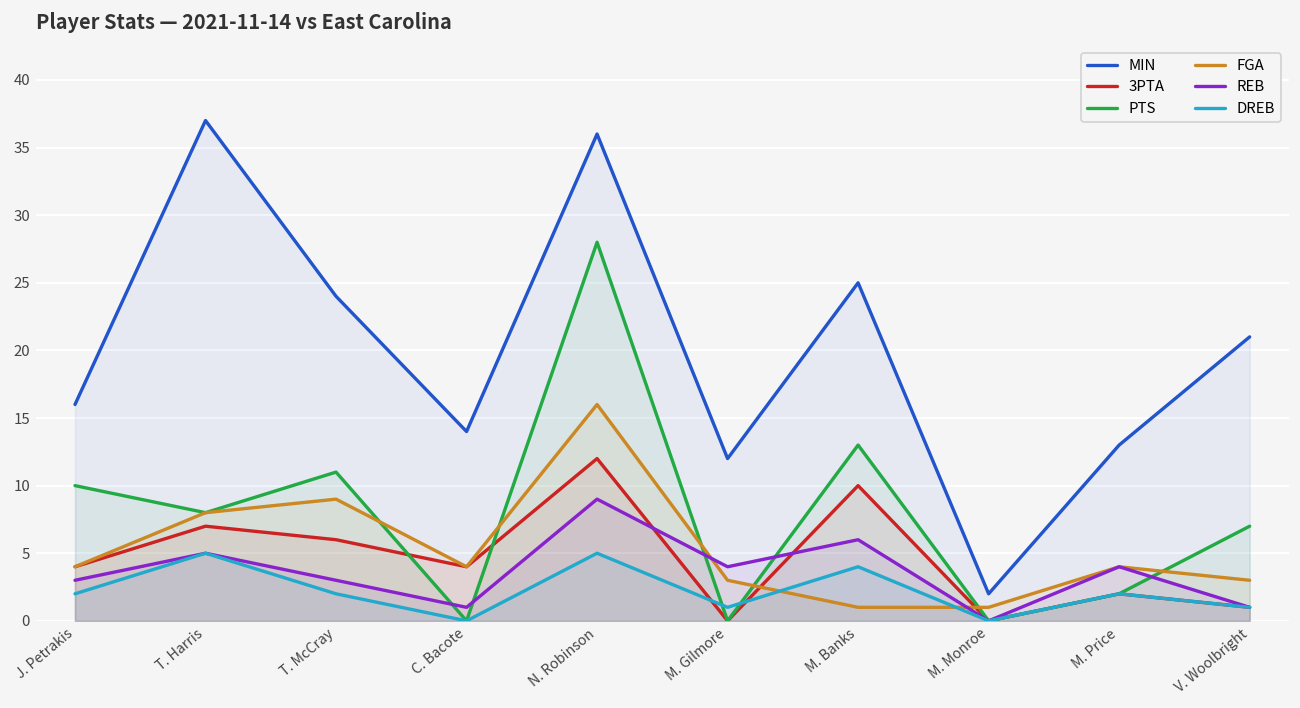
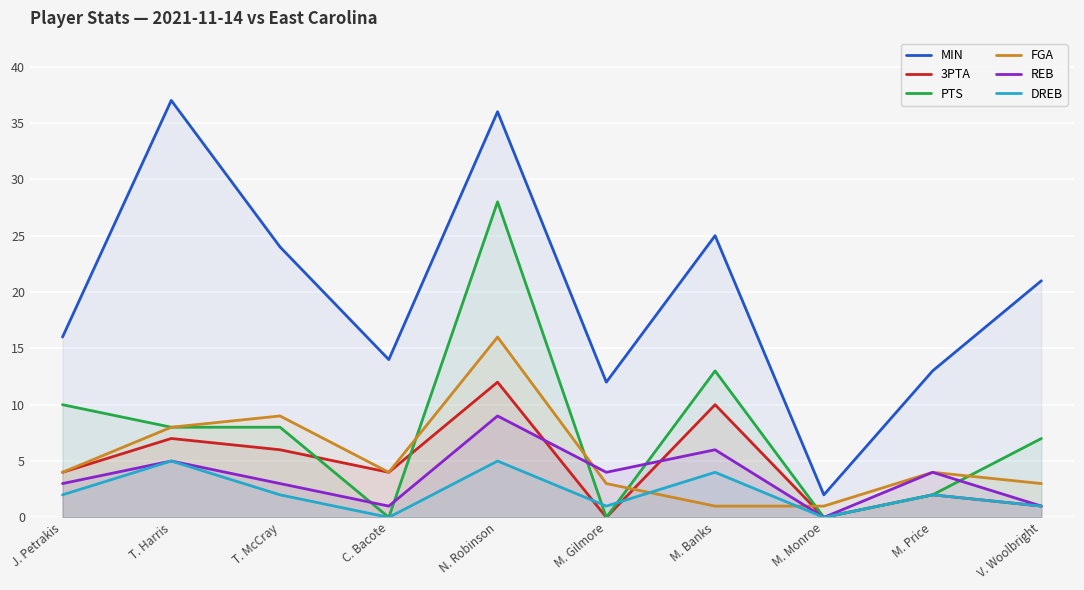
PTS, T. McCray: 11 -> 8
